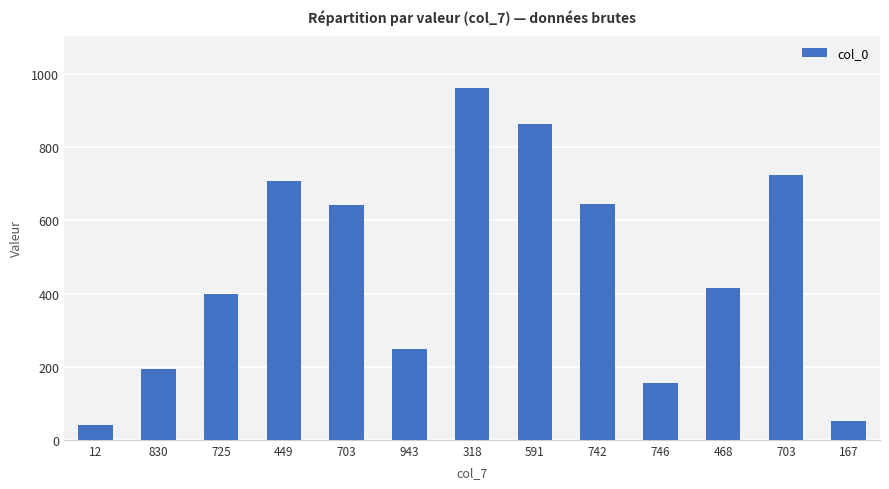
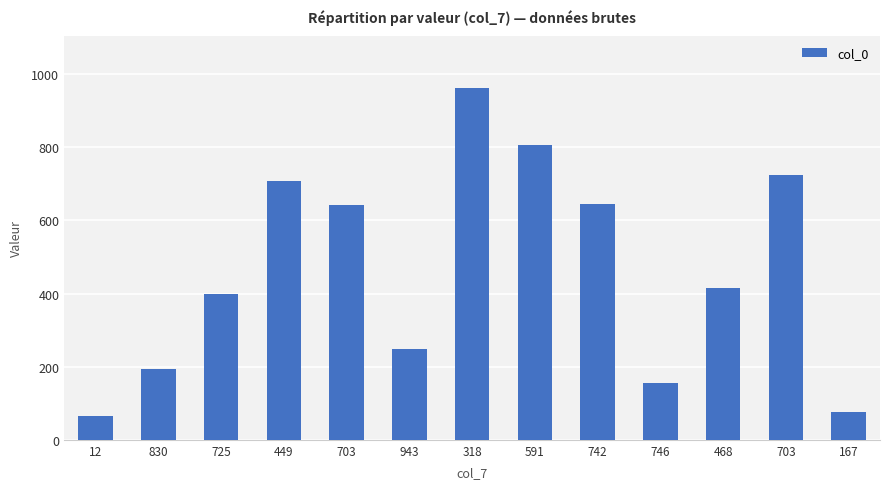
12: 40 -> 70
591: 870 -> 810
167: 50 -> 80
